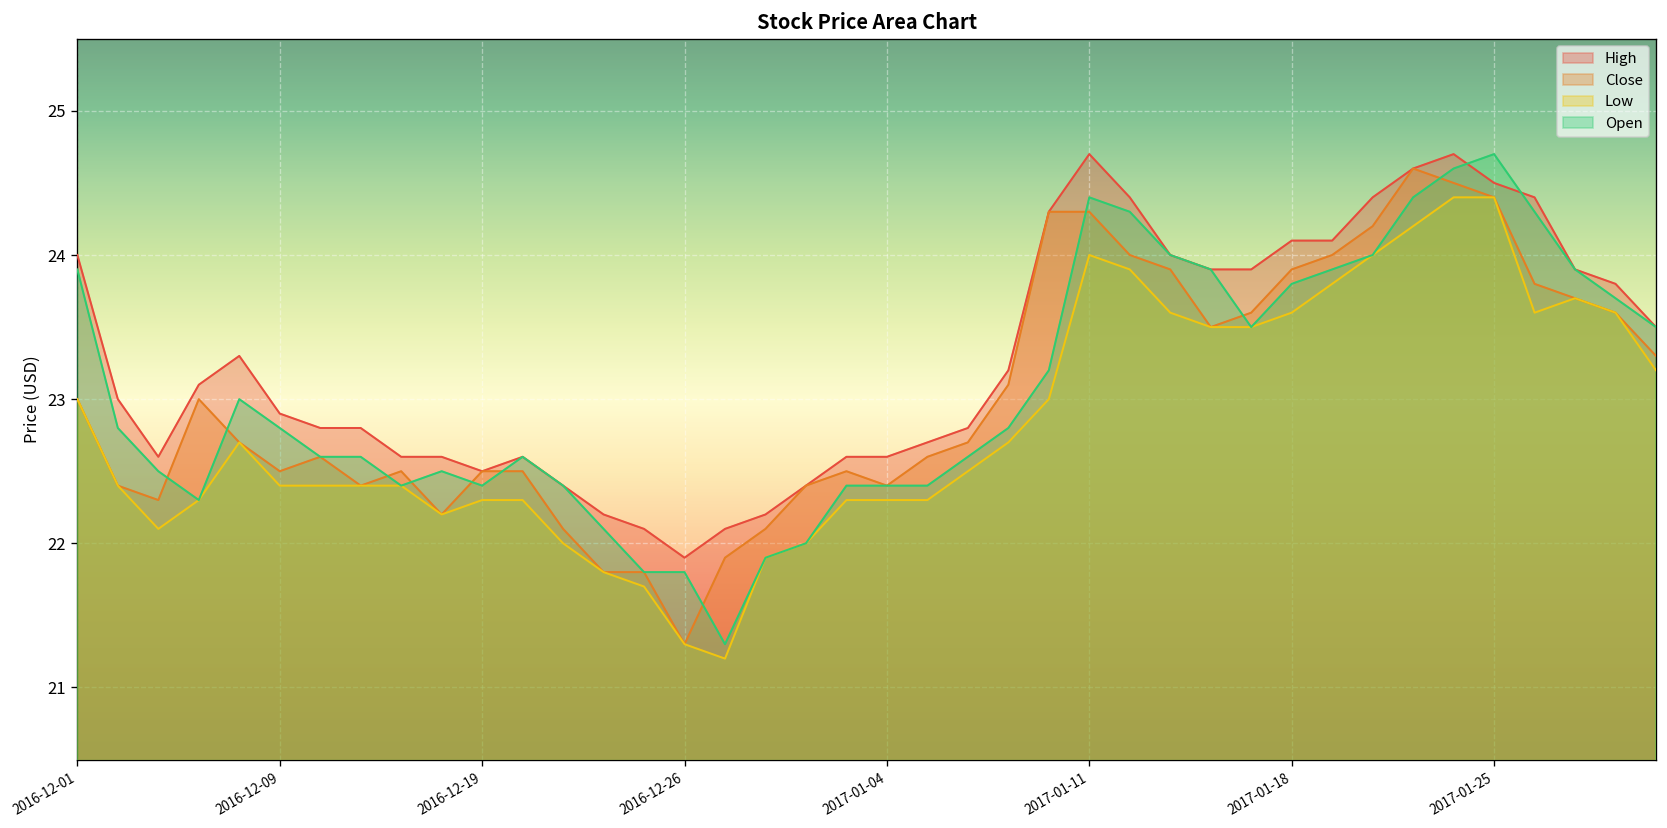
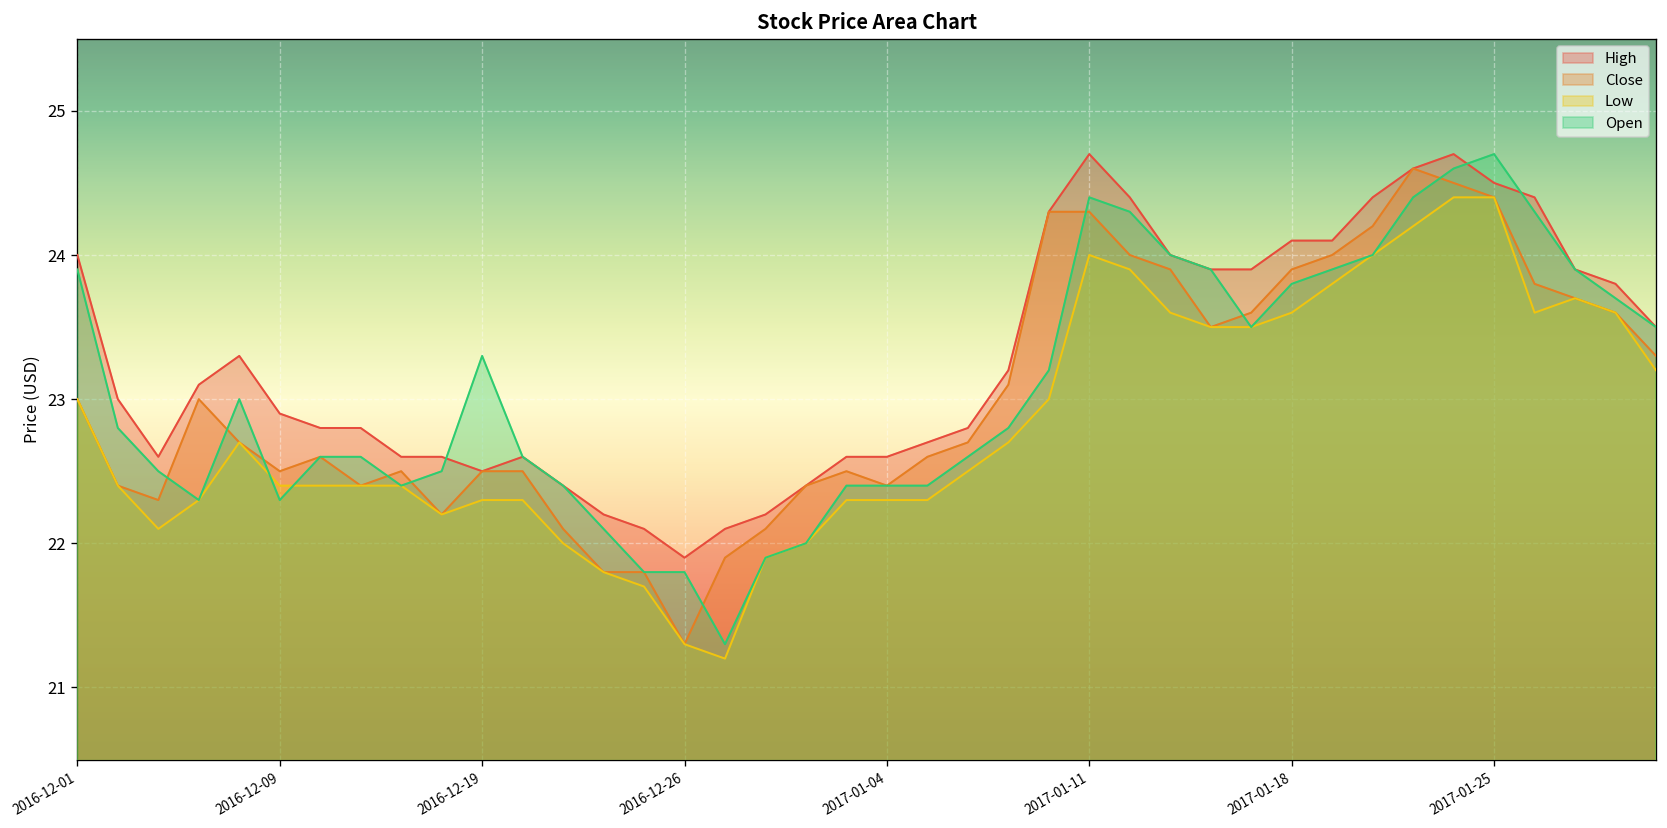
Open, 2016-12-09: 22.8 -> 22.3
Open, 2016-12-19: 22.4 -> 23.3
